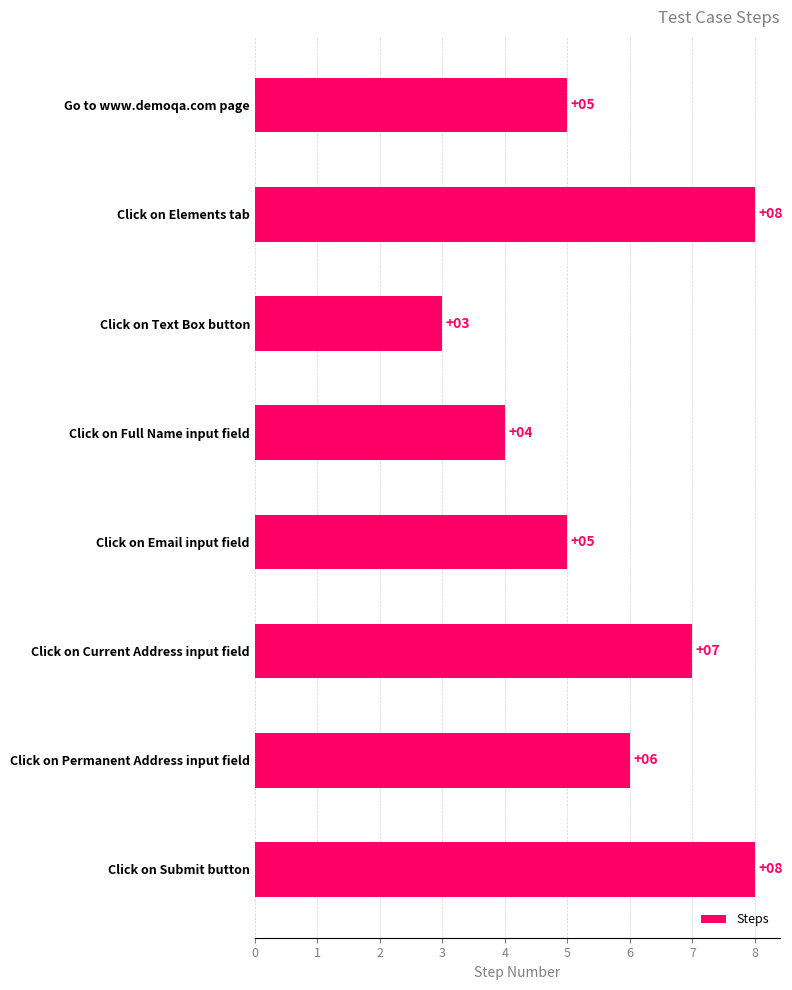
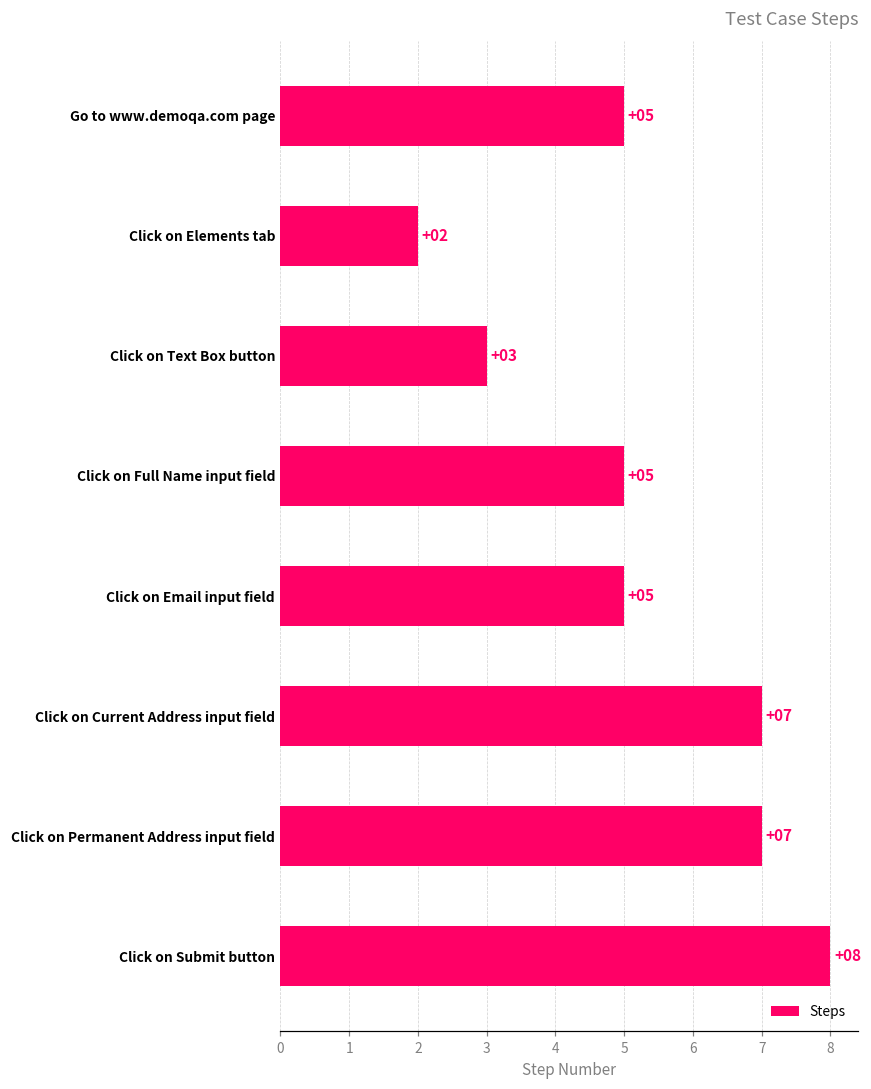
Click on Elements tab: +08 -> +02
Click on Full Name input field: +04 -> +05
Click on Permanent Address input field: +06 -> +07
